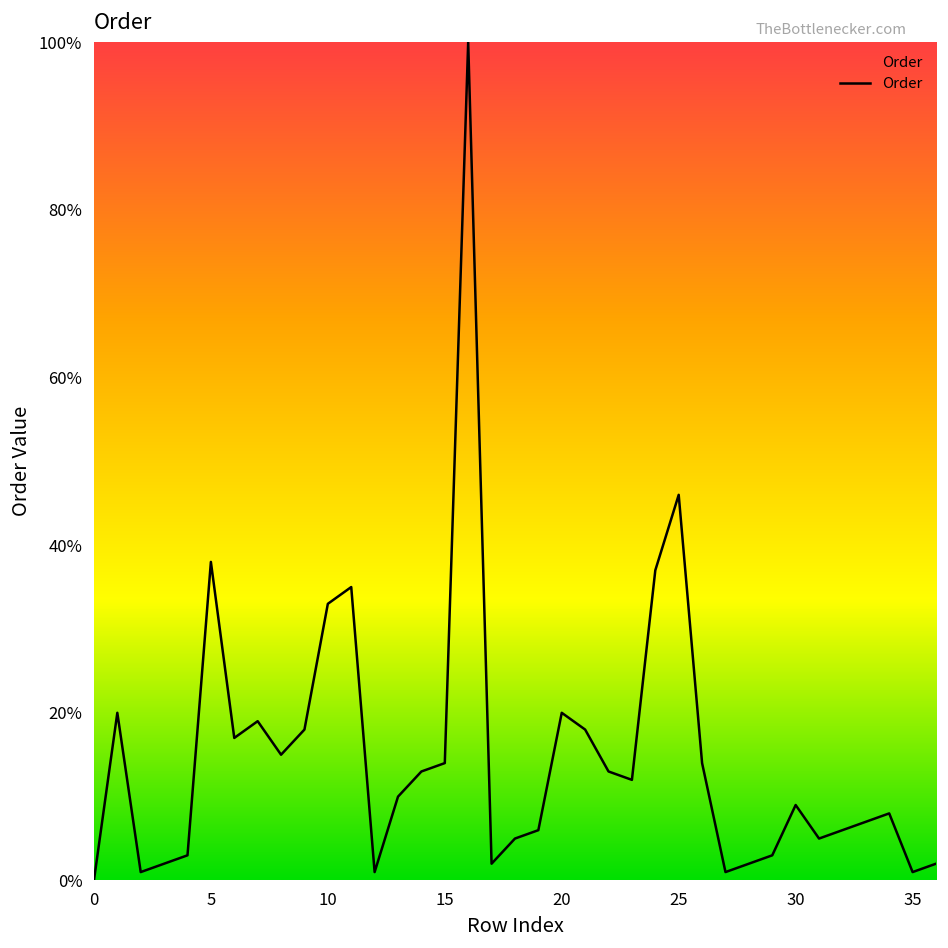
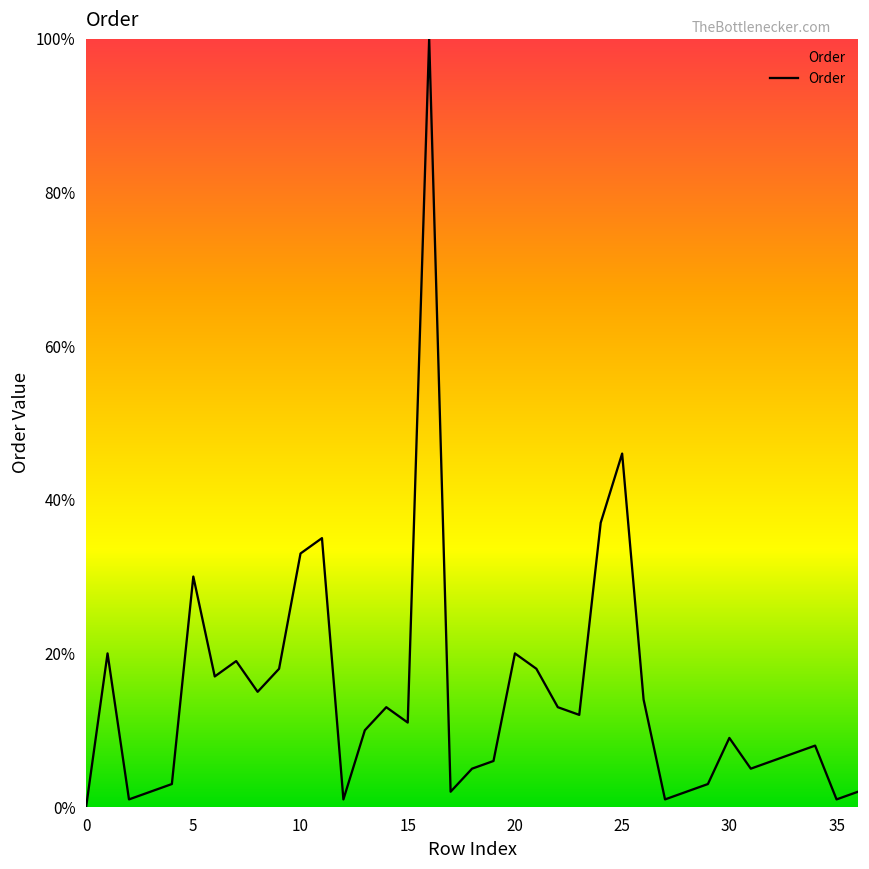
5: 38% -> 30%
15: 14% -> 11%
